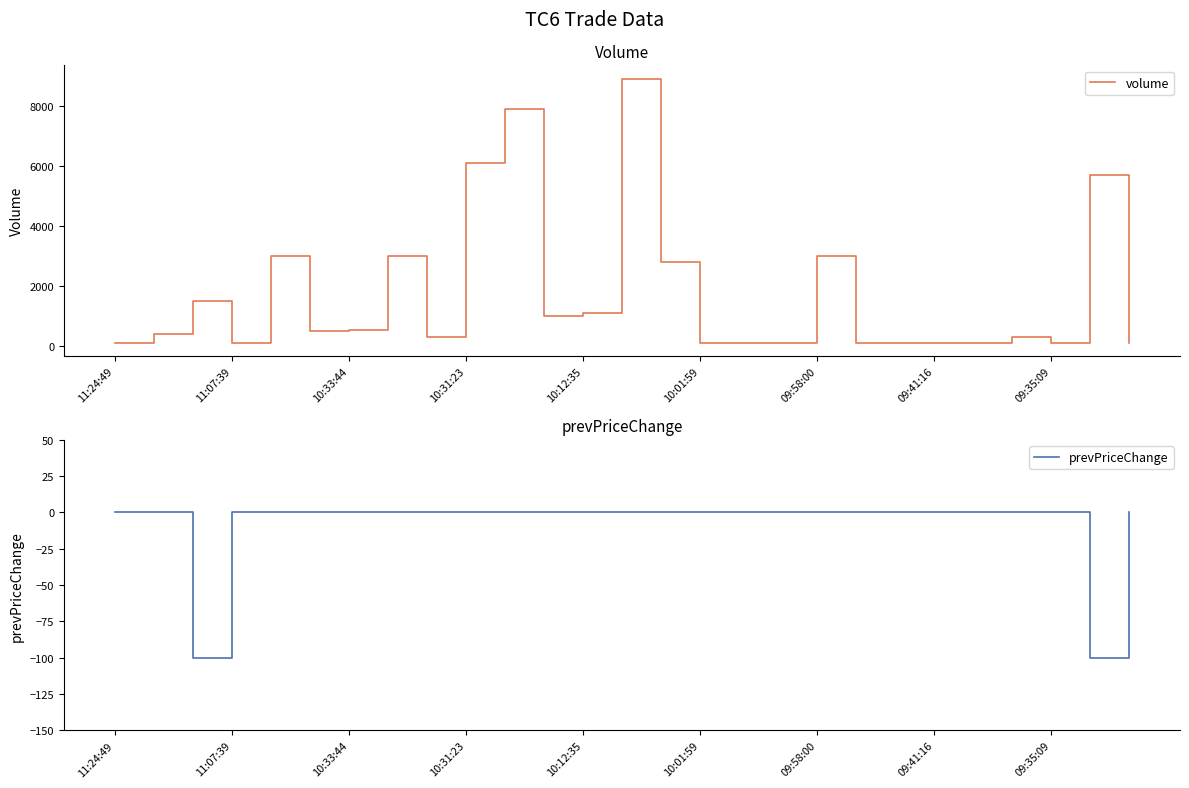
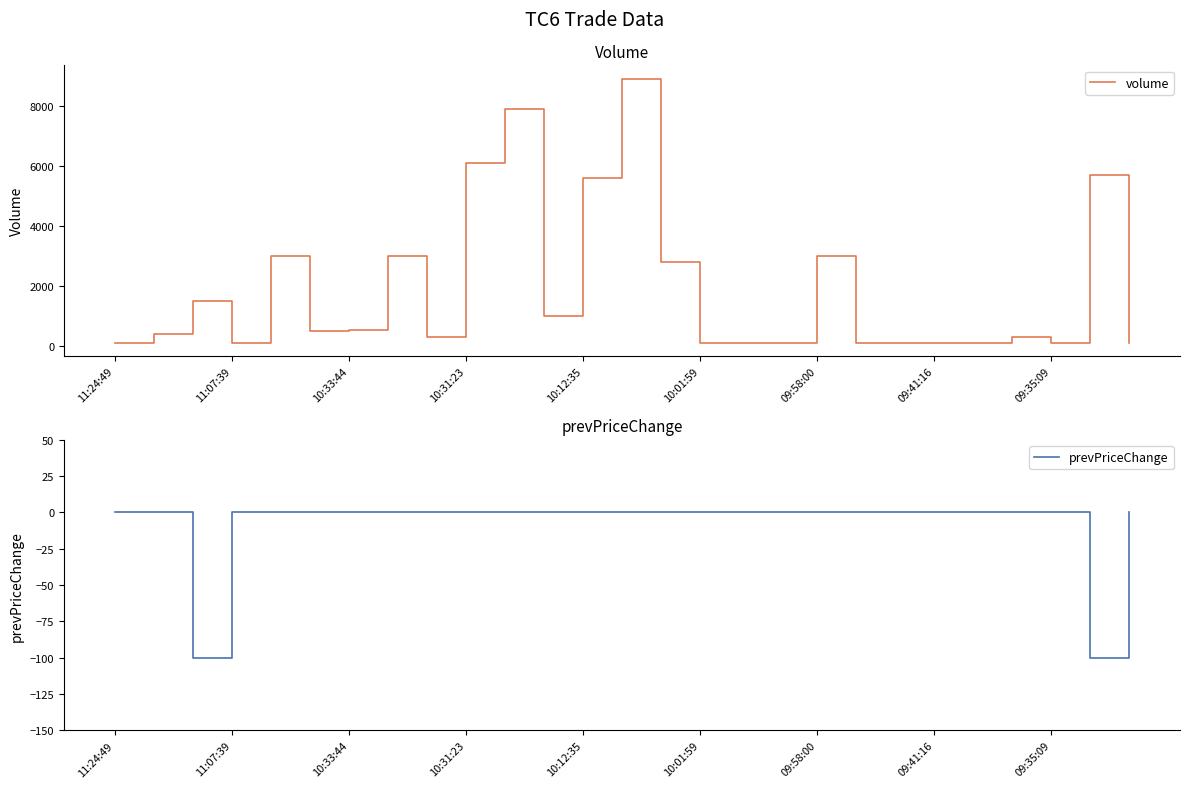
Volume, 10:12:35: 1100 -> 5600
